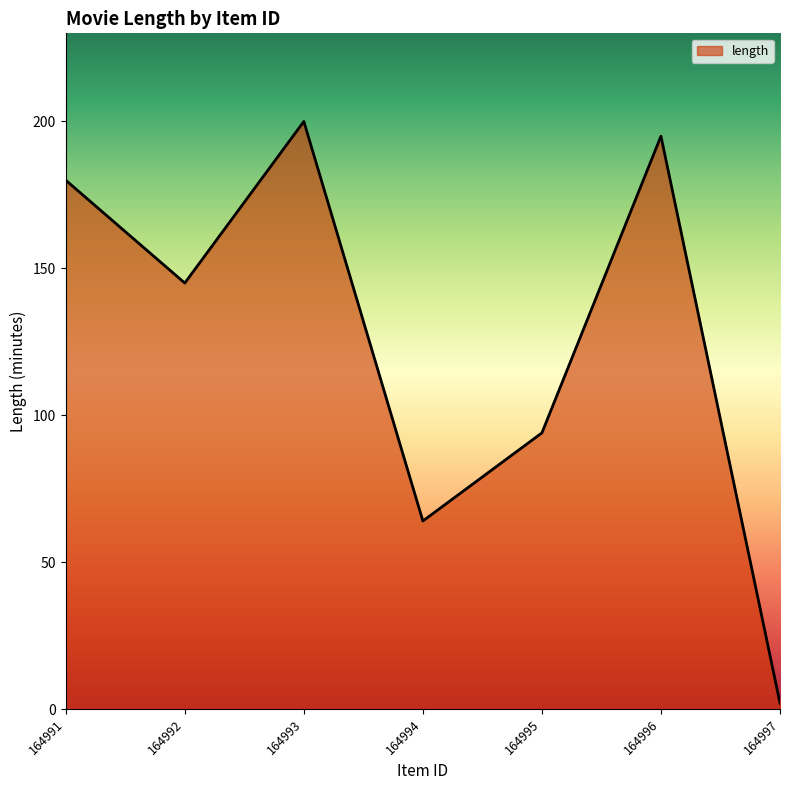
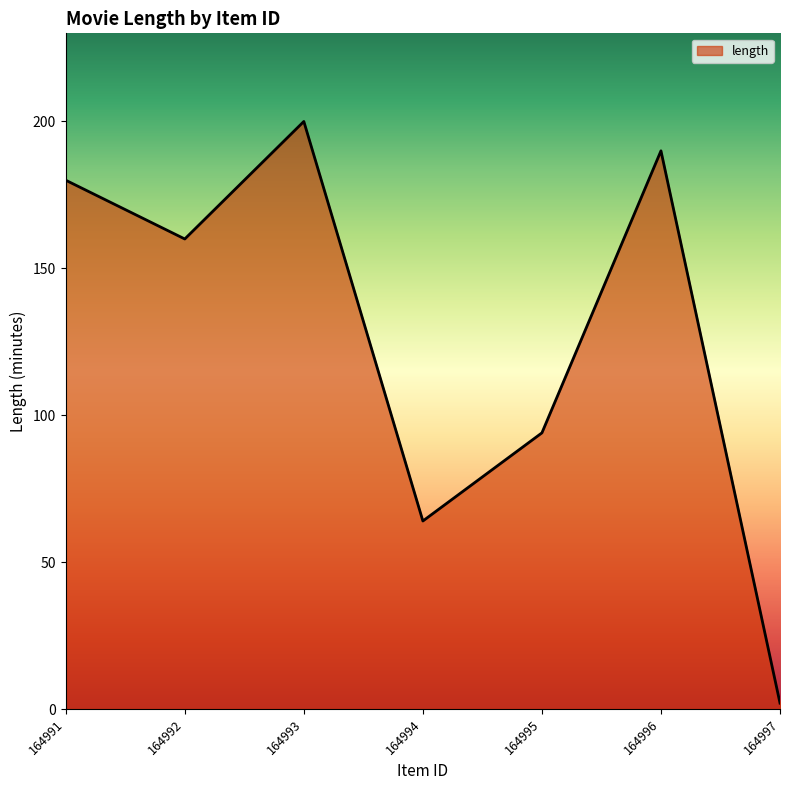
164992: 145 -> 160
164996: 195 -> 190
